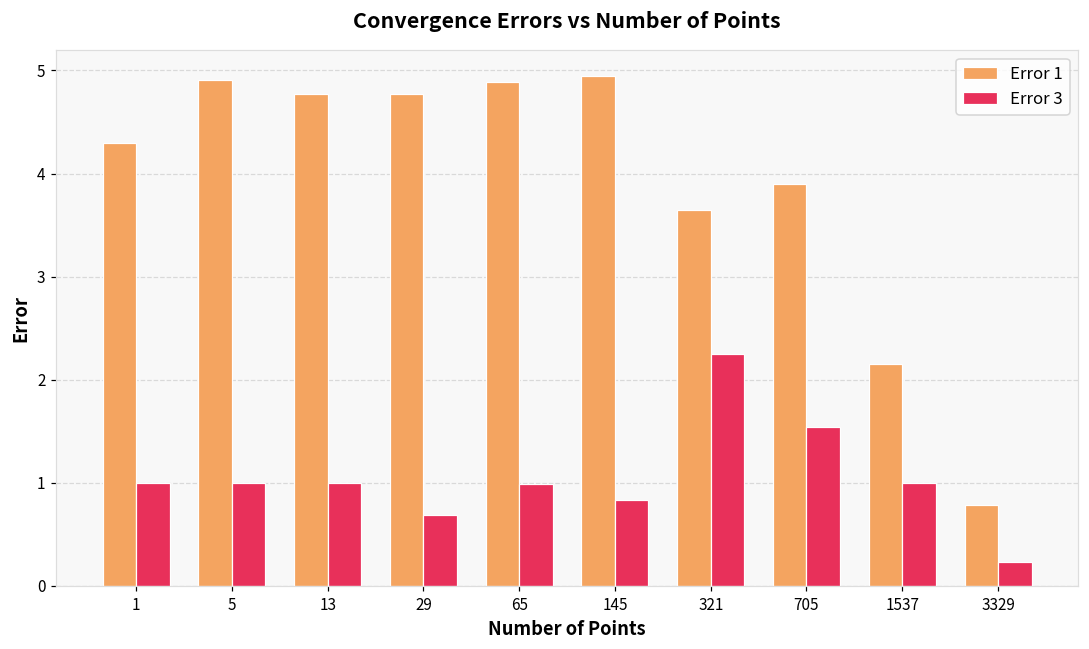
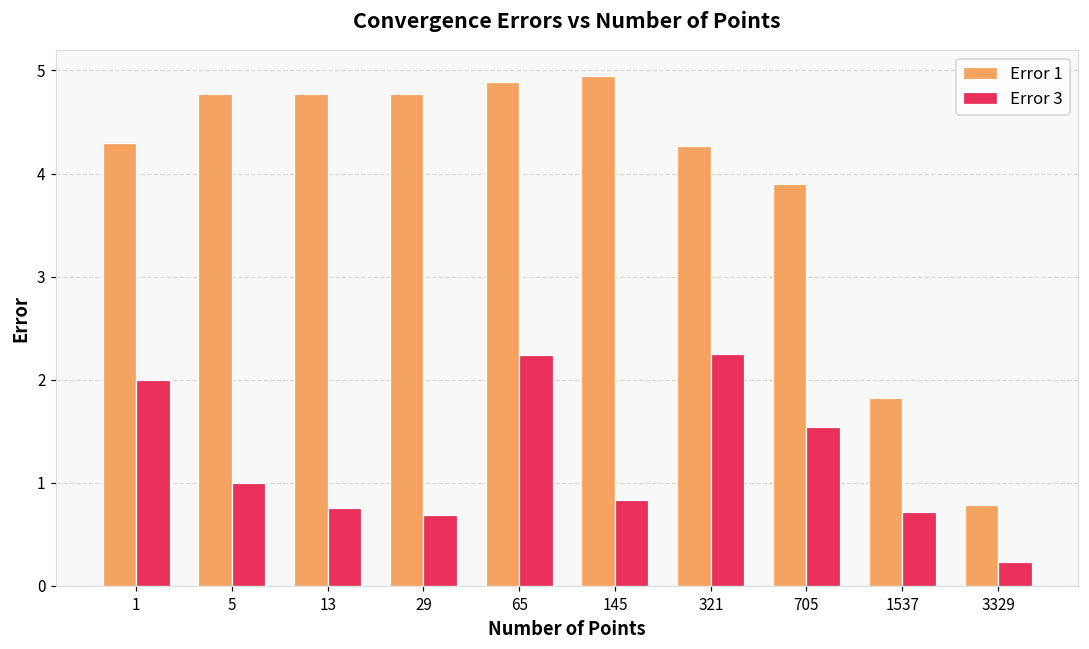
Error 3, 1: 1 -> 2
Error 1, 5: 4.9 -> 4.8
Error 3, 13: 1.0 -> 0.8
Error 3, 65: 1.0 -> 2.2
Error 1, 321: 3.6 -> 4.3
Error 1, 1537: 2.2 -> 1.8
Error 3, 1537: 1.0 -> 0.7
